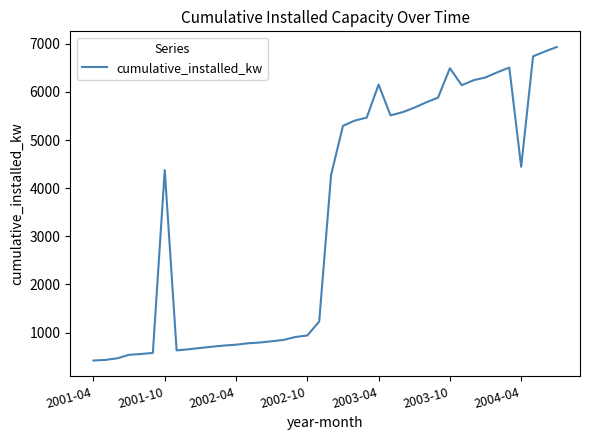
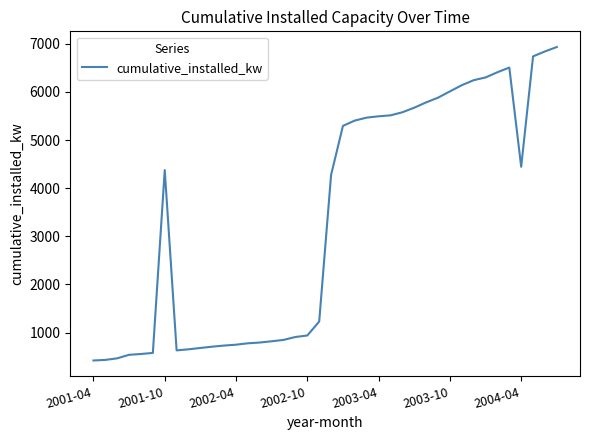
2003-04: 6200 -> 5500
2003-10: 6500 -> 6000
